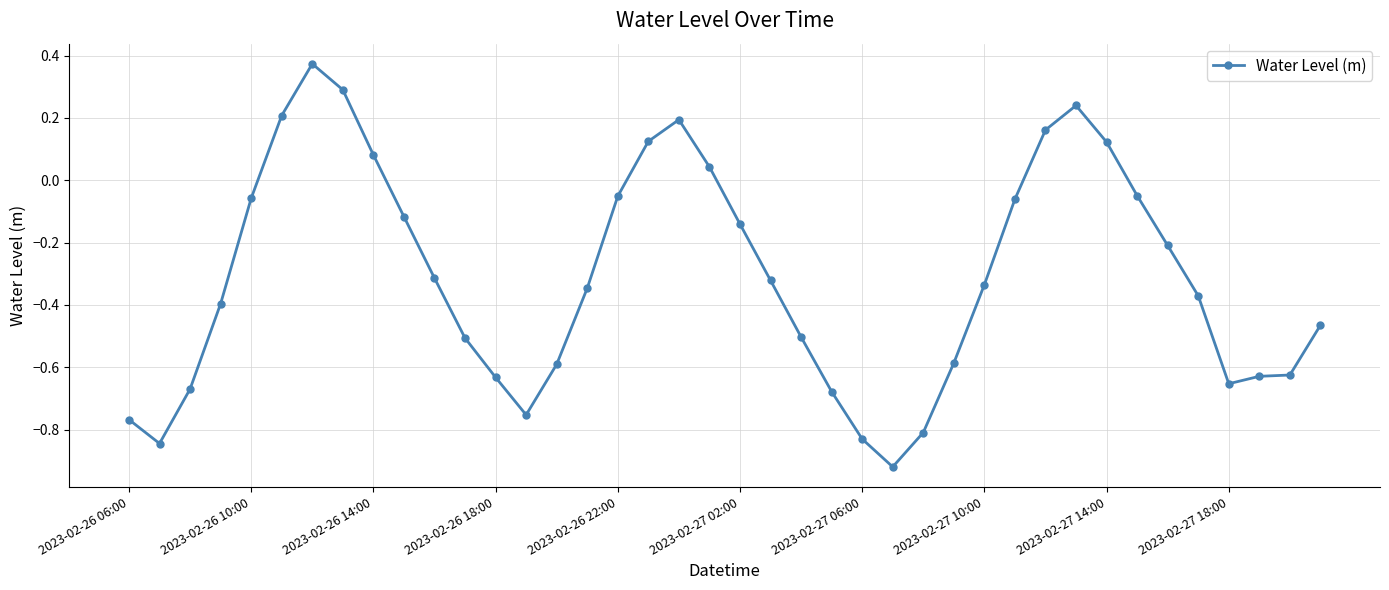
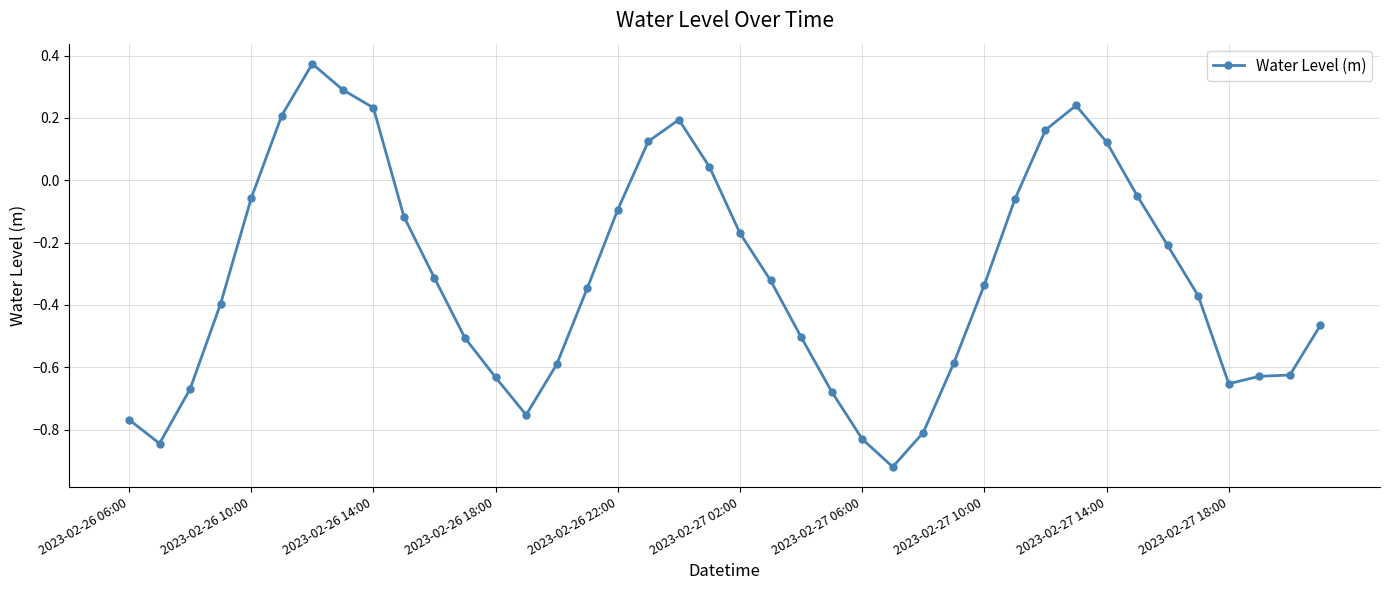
2023-02-26 14:00: 0.08 -> 0.23
2023-02-26 22:00: -0.05 -> -0.09
2023-02-27 02:00: -0.14 -> -0.17
